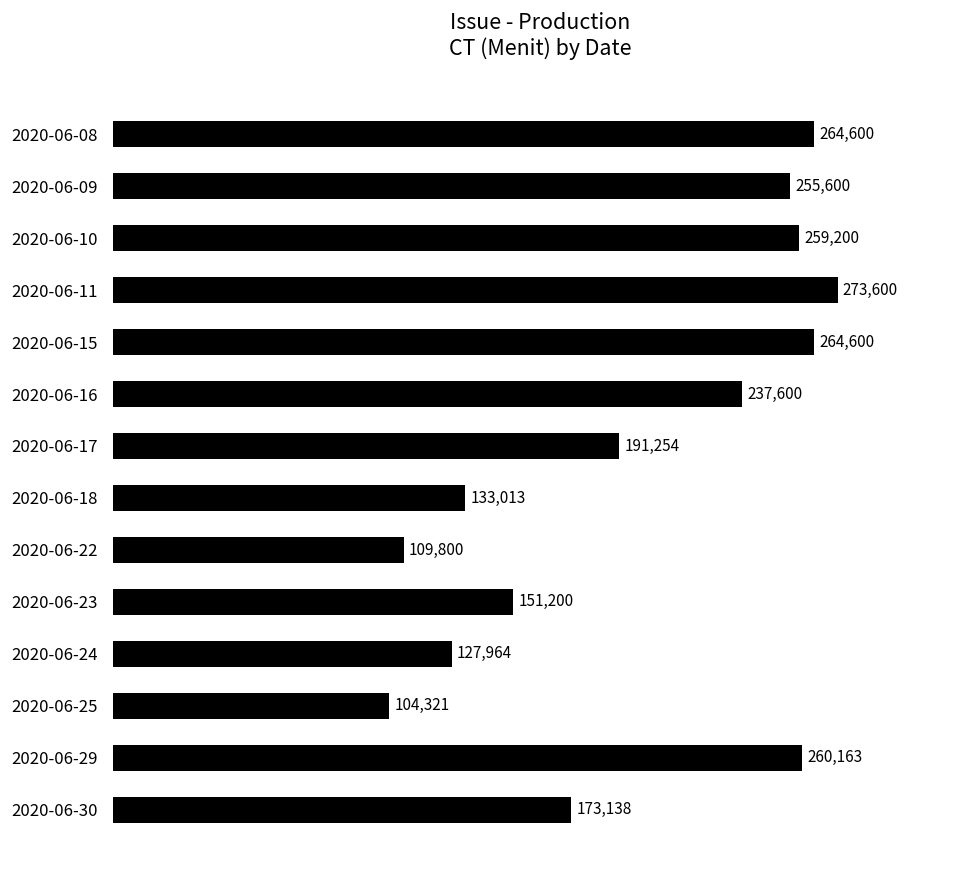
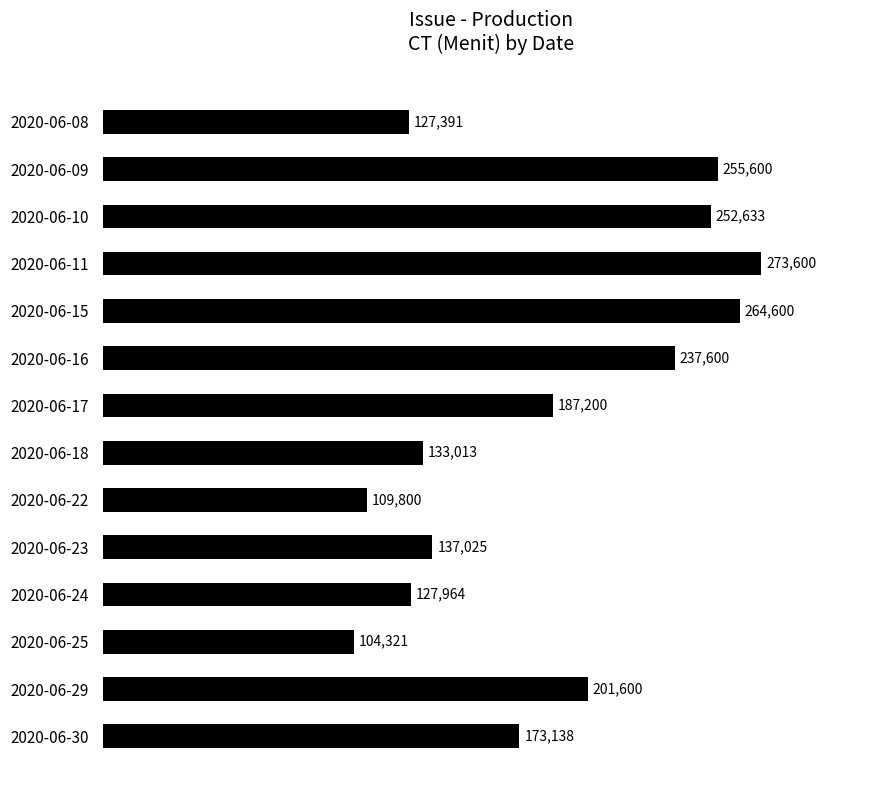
2020-06-08: 264,600 -> 127,391
2020-06-10: 259,200 -> 252,633
2020-06-17: 191,254 -> 187,200
2020-06-23: 151,200 -> 137,025
2020-06-29: 260,163 -> 201,600
